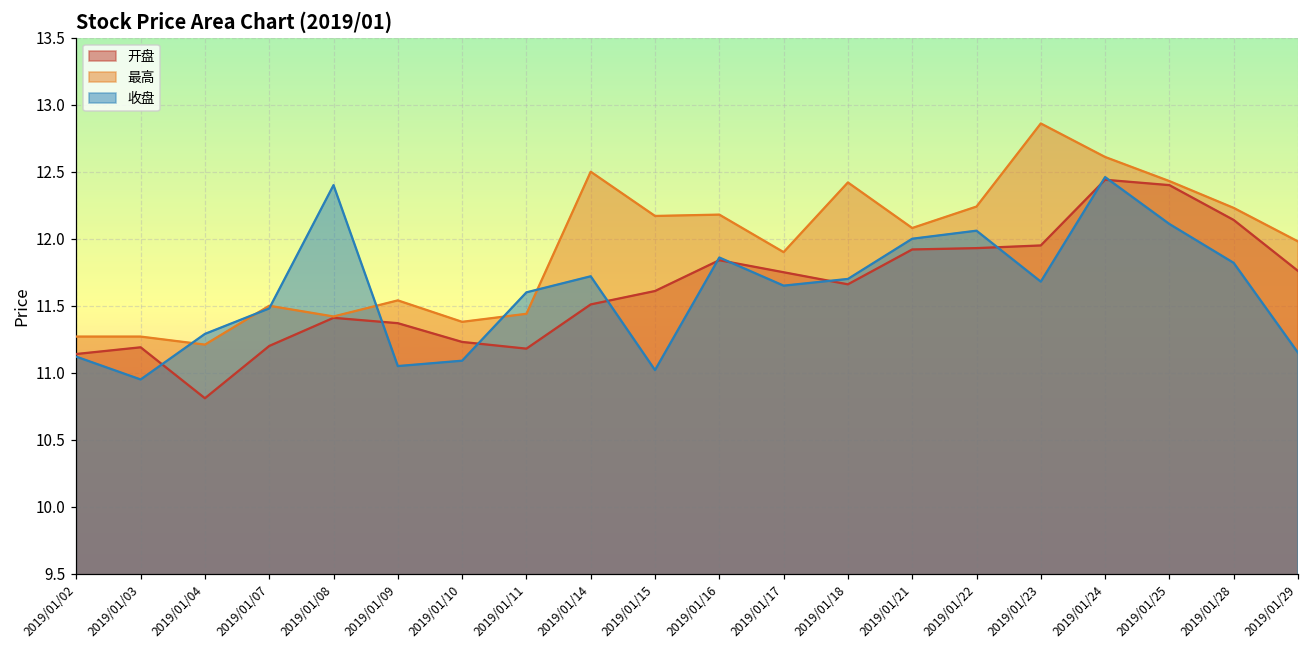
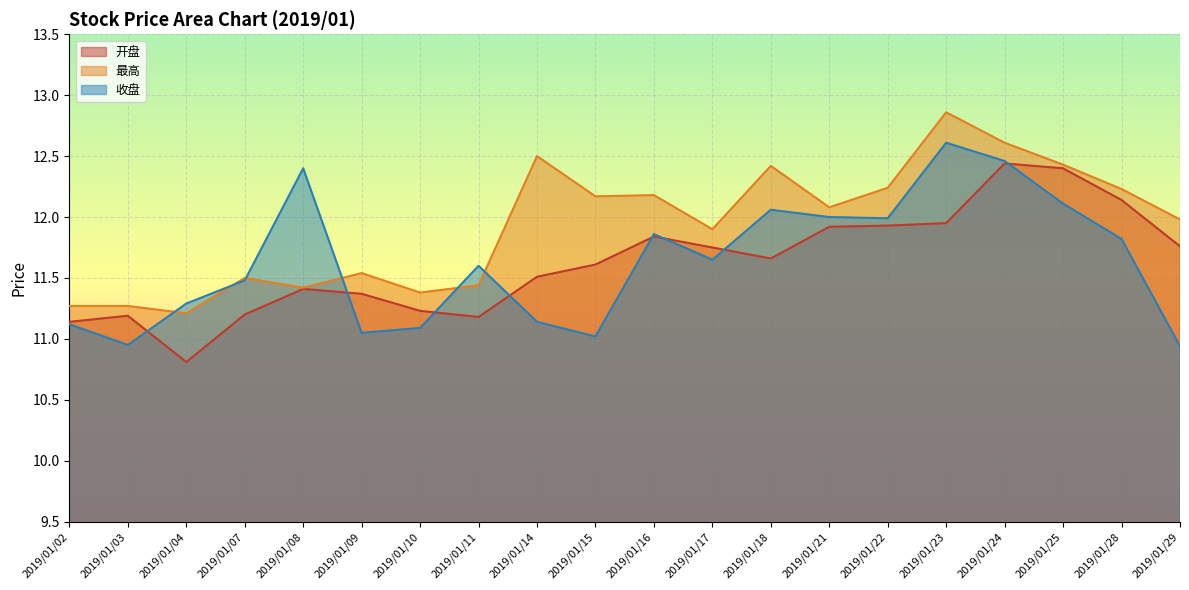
收盘, 2019/01/14: 11.72 -> 11.14
收盘, 2019/01/18: 11.70 -> 12.06
收盘, 2019/01/22: 12.06 -> 11.99
收盘, 2019/01/23: 11.68 -> 12.61
收盘, 2019/01/29: 11.15 -> 10.94
